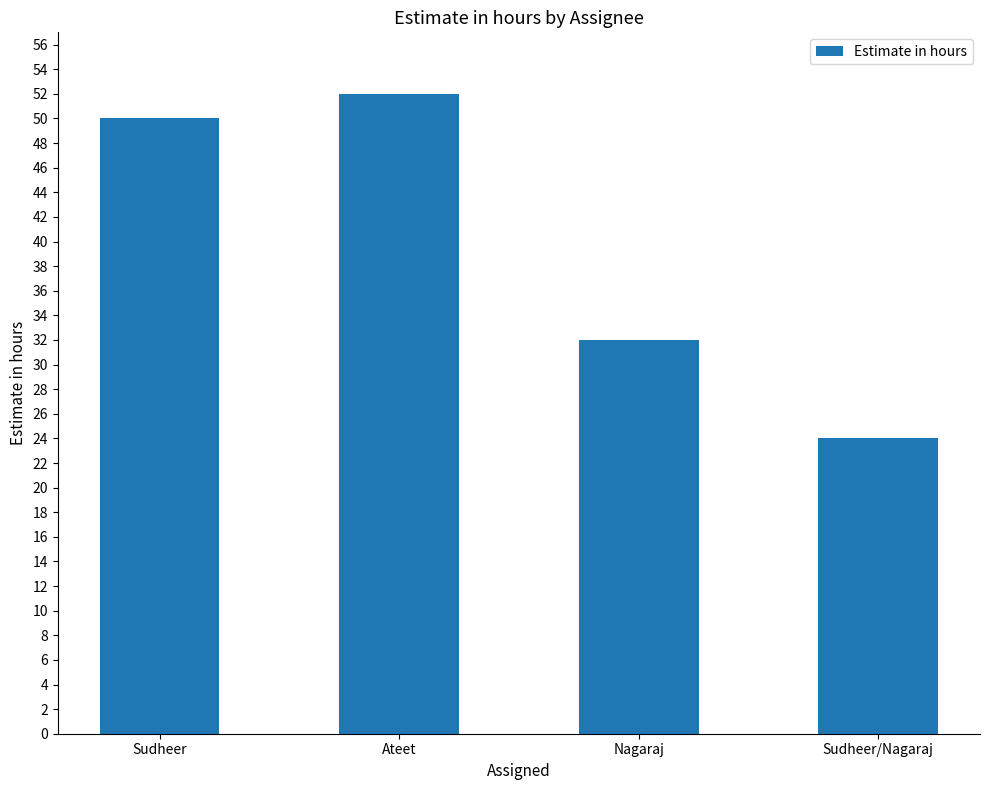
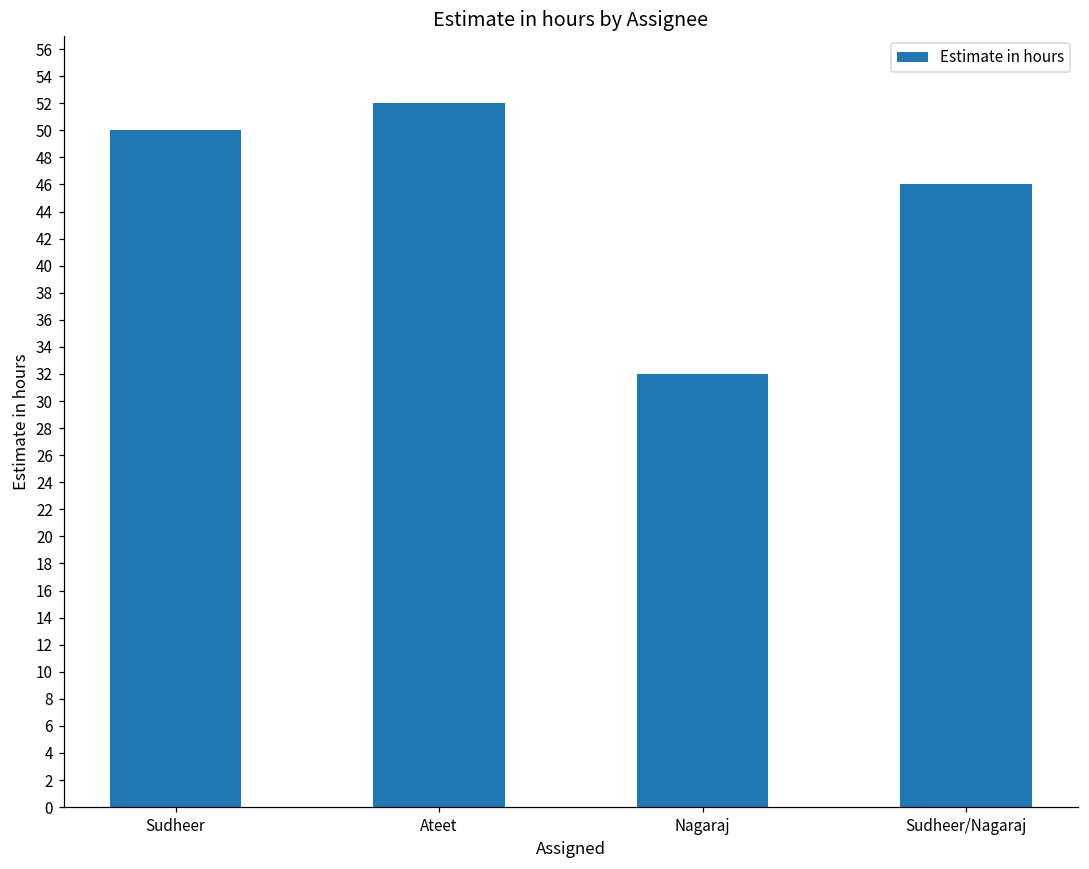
Sudheer/Nagaraj: 24 -> 46
